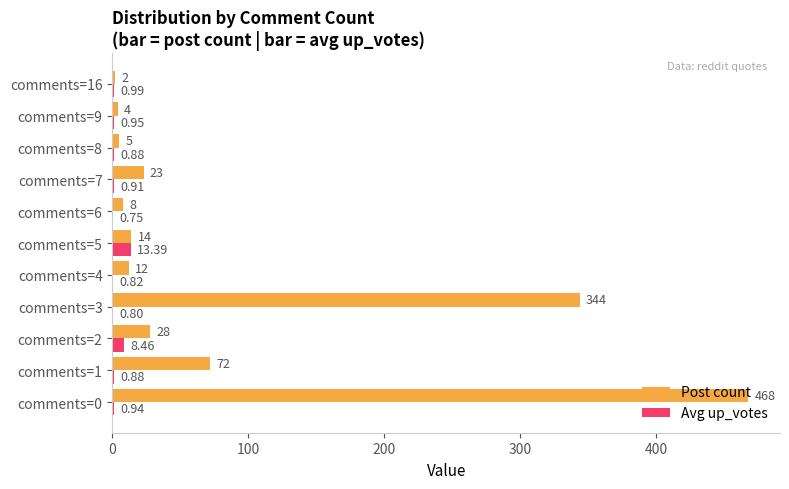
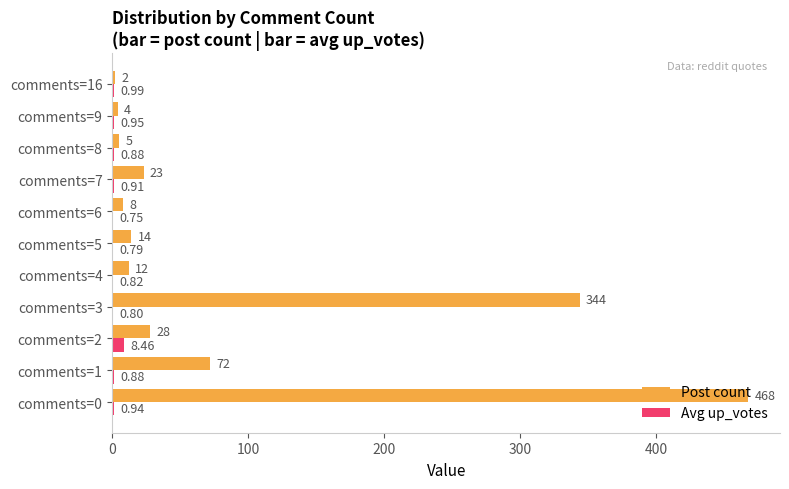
Avg up_votes, comments=5: 13.39 -> 0.79
